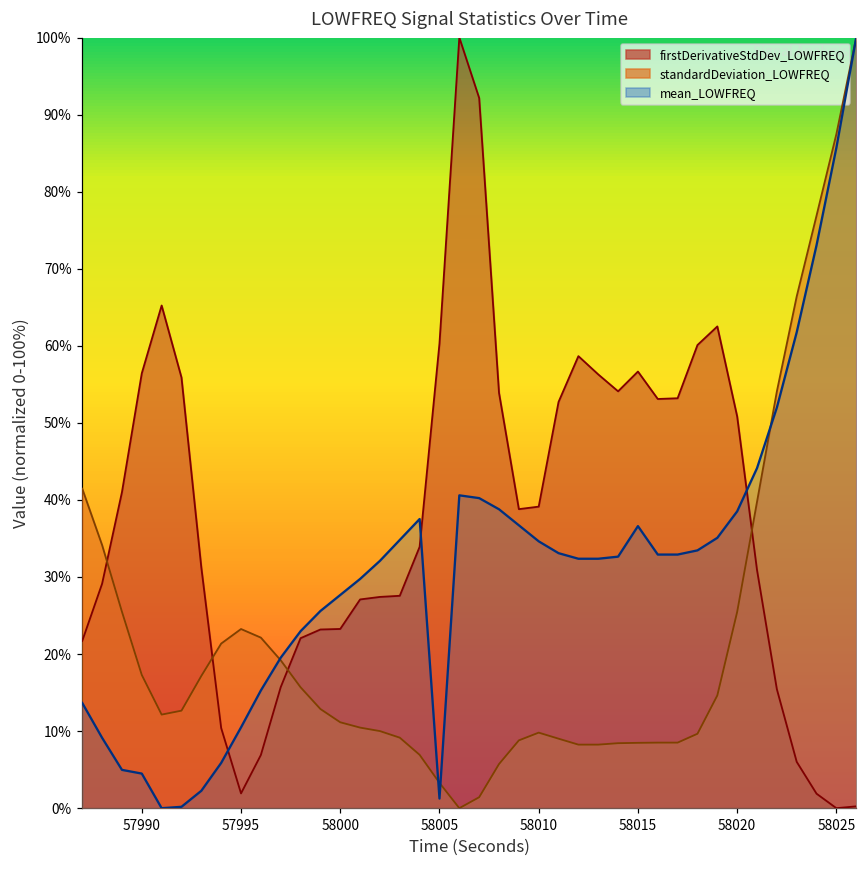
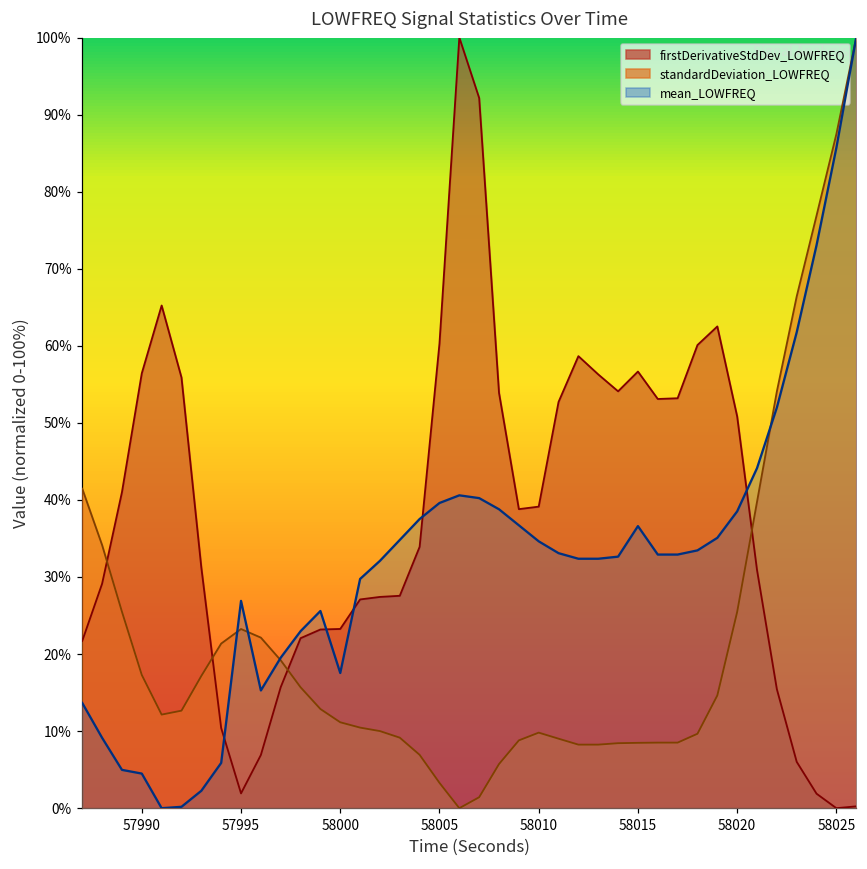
mean_LOWFREQ, 57995: 10% -> 27%
mean_LOWFREQ, 58000: 28% -> 18%
mean_LOWFREQ, 58005: 1% -> 40%
